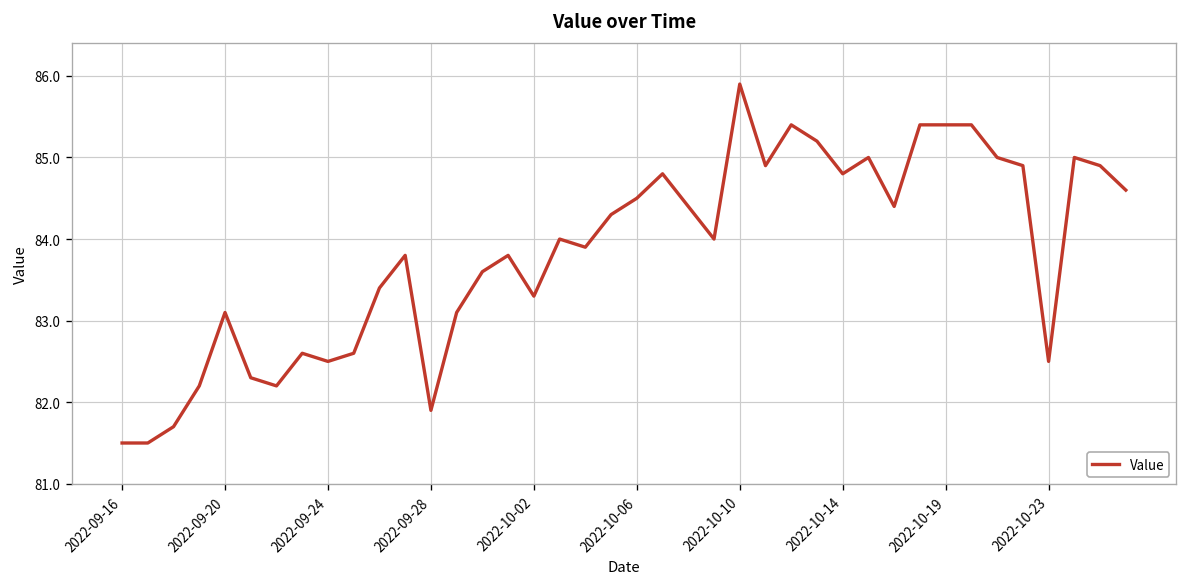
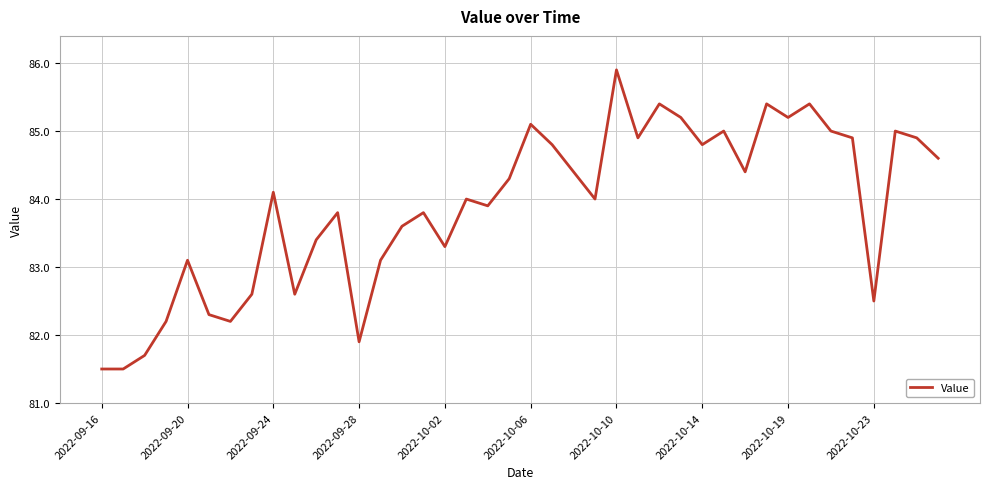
2022-09-24: 82.5 -> 84.1
2022-10-06: 84.5 -> 85.1
2022-10-19: 85.4 -> 85.2
